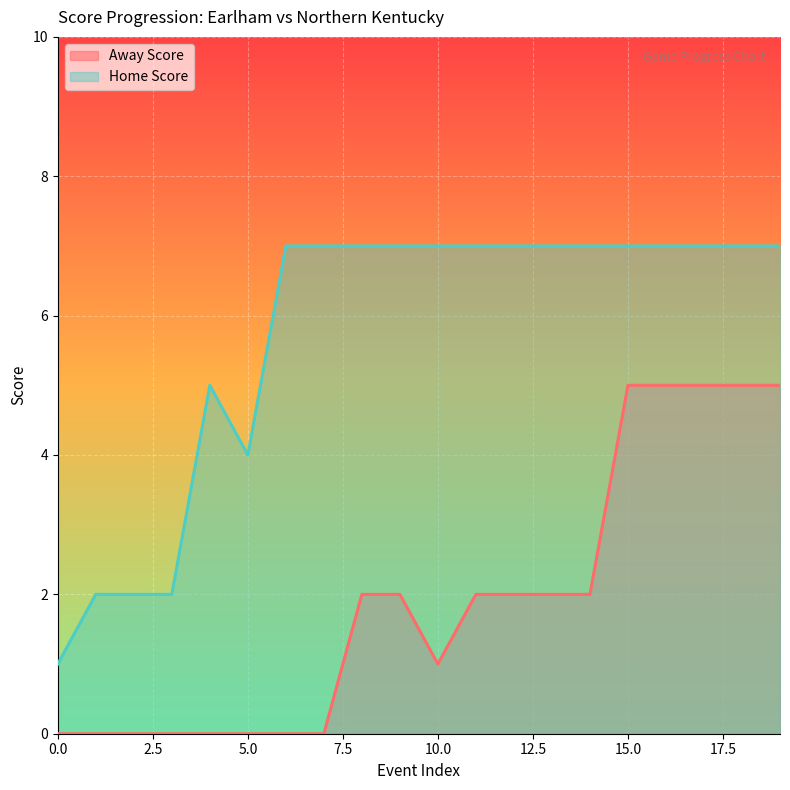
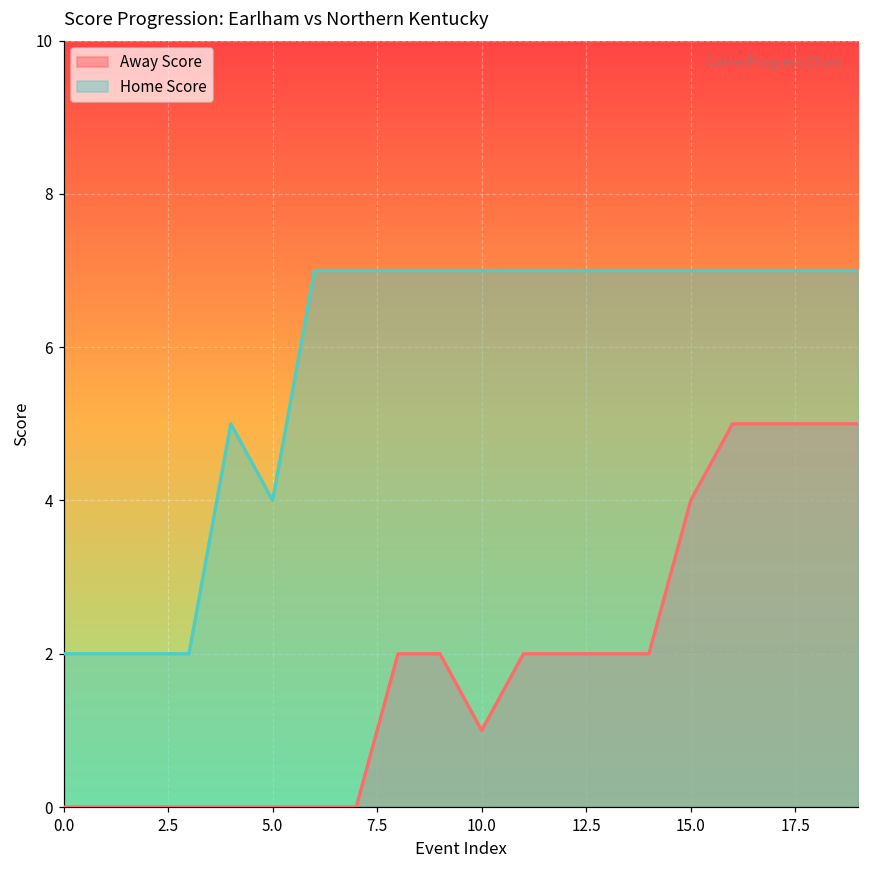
Home Score, 0.0: 1 -> 2
Away Score, 15.0: 5 -> 4
